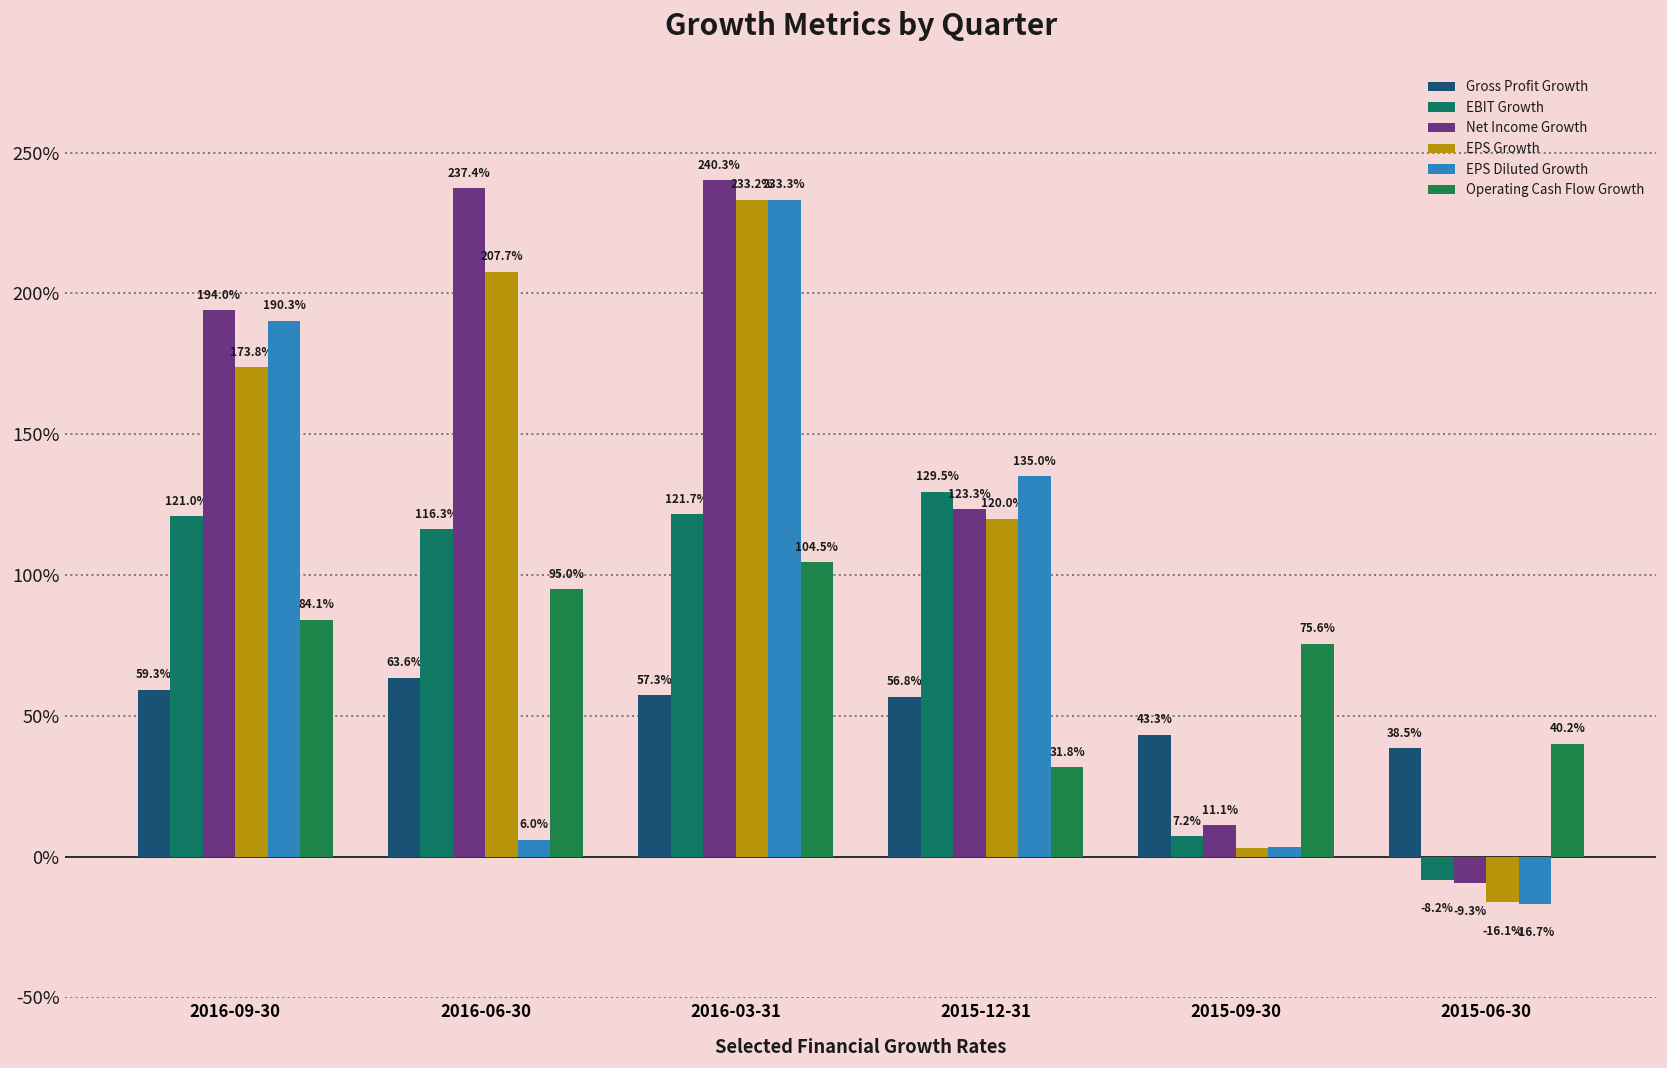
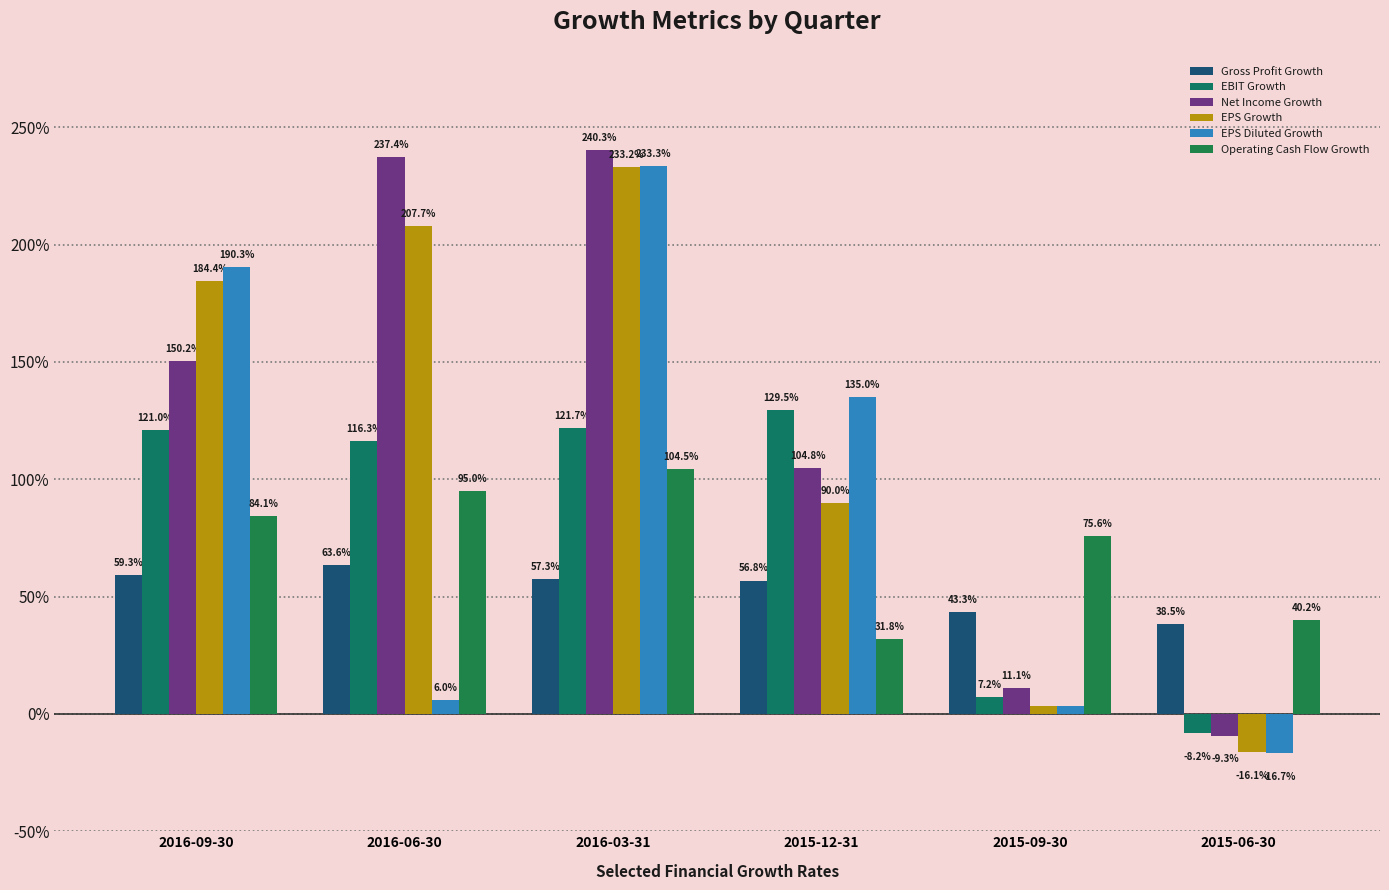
Net Income Growth, 2016-09-30: 194.0% -> 150.2%
EPS Growth, 2016-09-30: 173.8% -> 184.4%
Net Income Growth, 2015-12-31: 123.3% -> 104.8%
EPS Growth, 2015-12-31: 120.0% -> 90.0%
